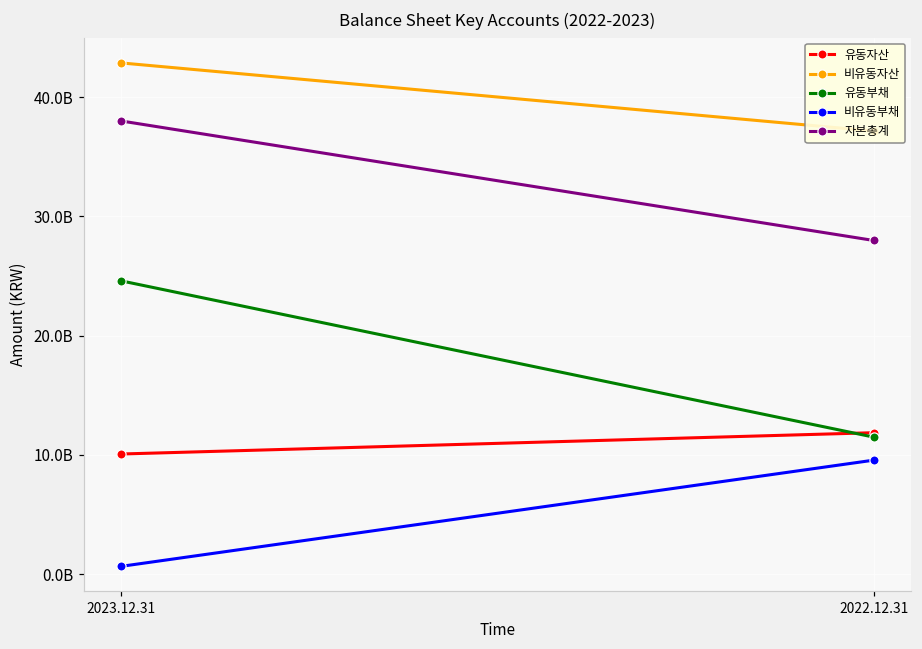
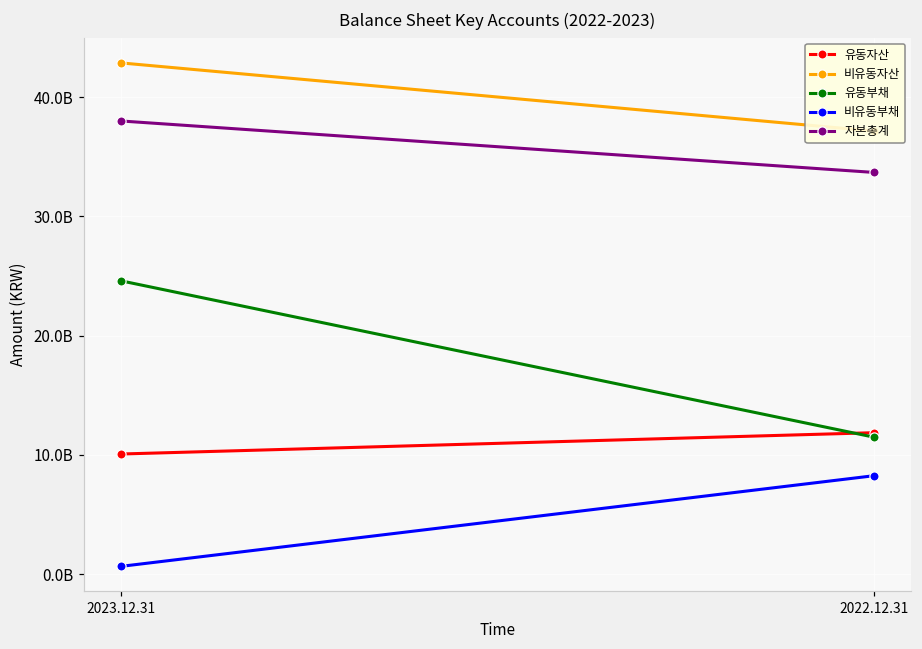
비유동부채, 2022.12.31: 9600000000 -> 8200000000
자본총계, 2022.12.31: 28000000000 -> 33700000000
